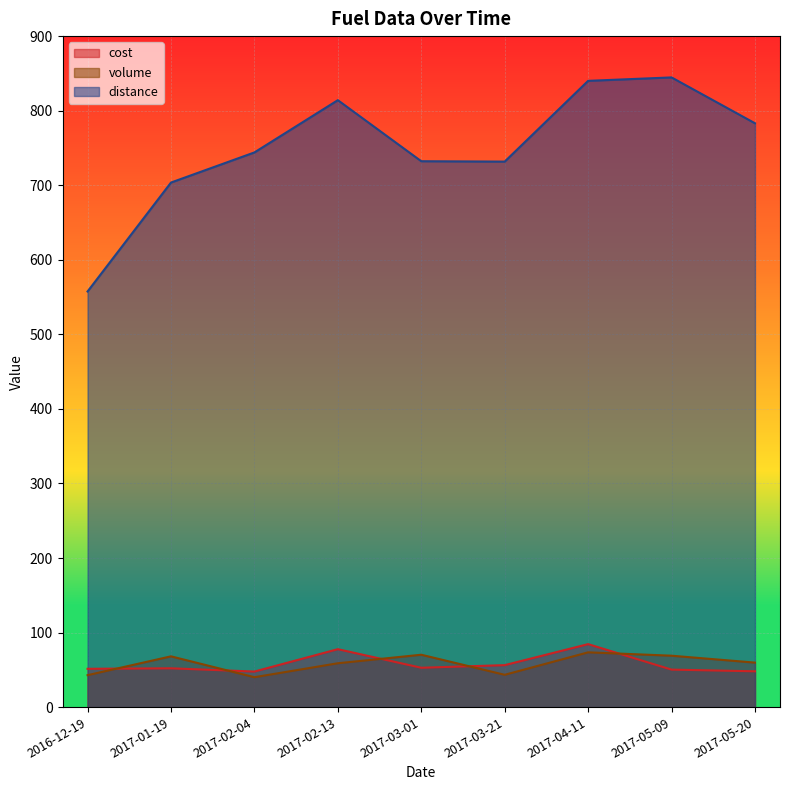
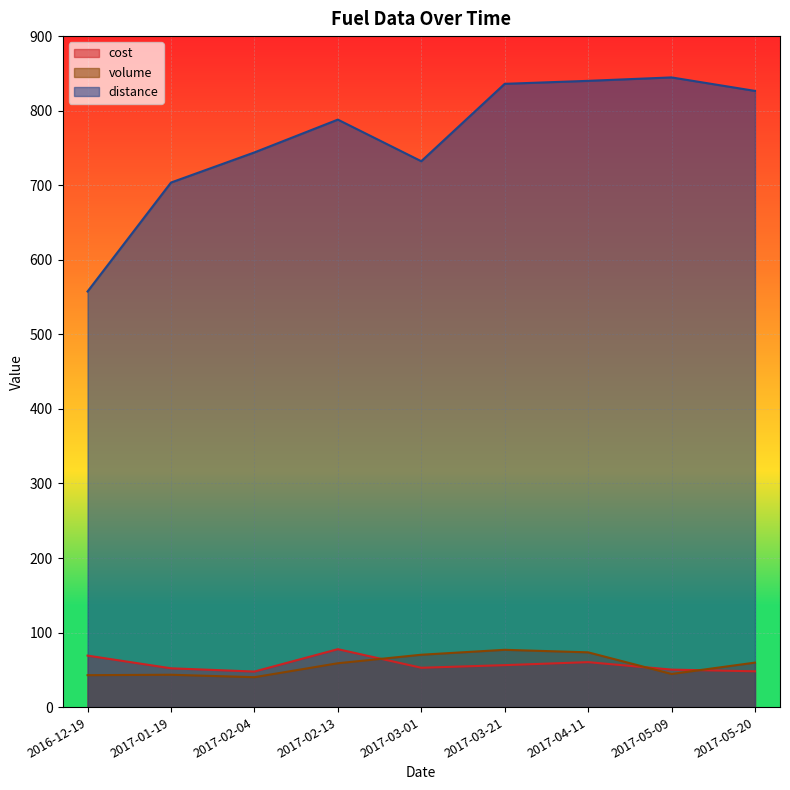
cost, 2016-12-19: 50 -> 70
volume, 2017-01-19: 70 -> 40
distance, 2017-02-13: 810 -> 790
volume, 2017-03-21: 40 -> 80
distance, 2017-03-21: 730 -> 840
cost, 2017-04-11: 80 -> 60
volume, 2017-05-09: 70 -> 40
distance, 2017-05-20: 780 -> 830
